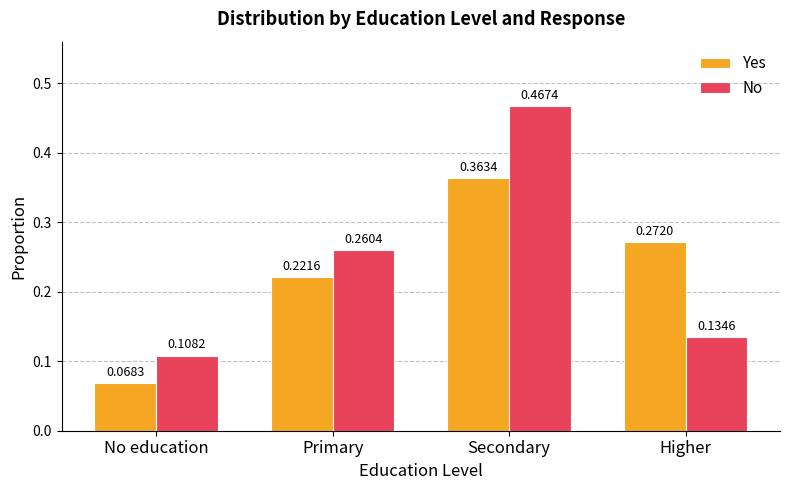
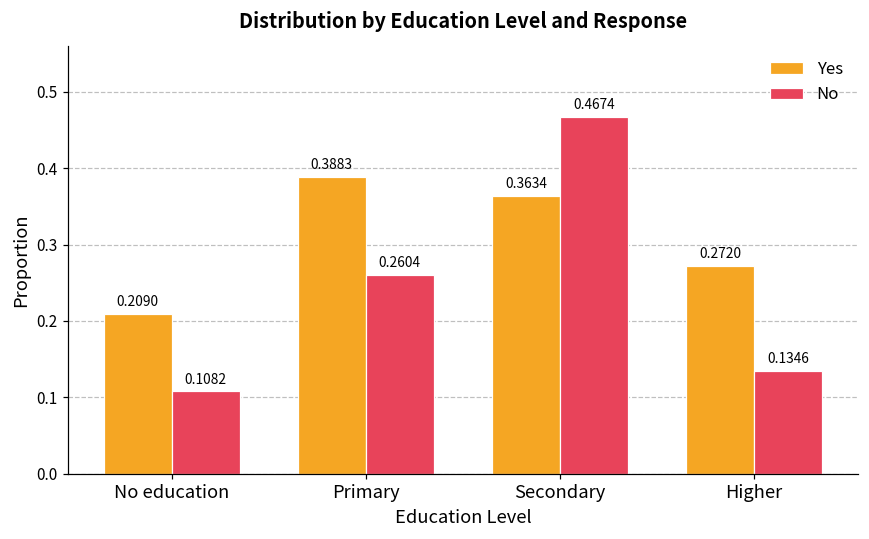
Yes, No education: 0.0683 -> 0.2090
Yes, Primary: 0.2216 -> 0.3883
